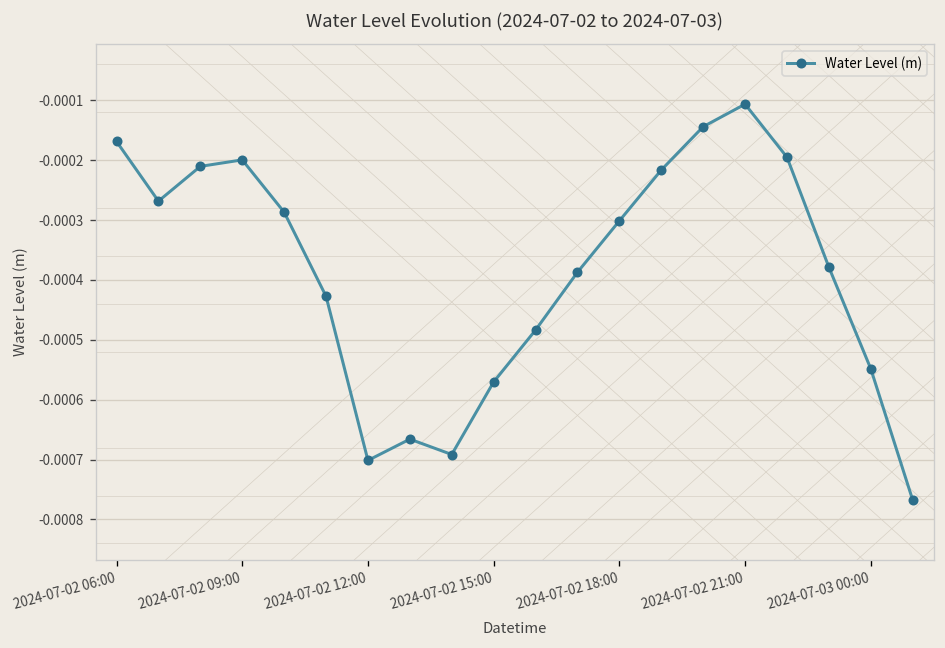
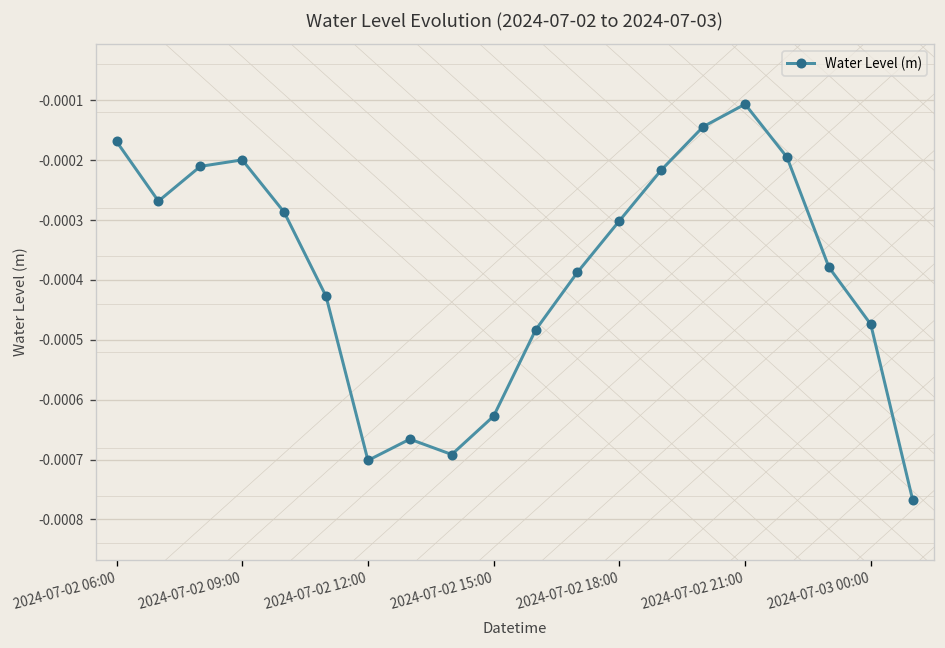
Water Level (m), 2024-07-02 15:00: -0.00057 -> -0.00063
Water Level (m), 2024-07-03 00:00: -0.00055 -> -0.00047
